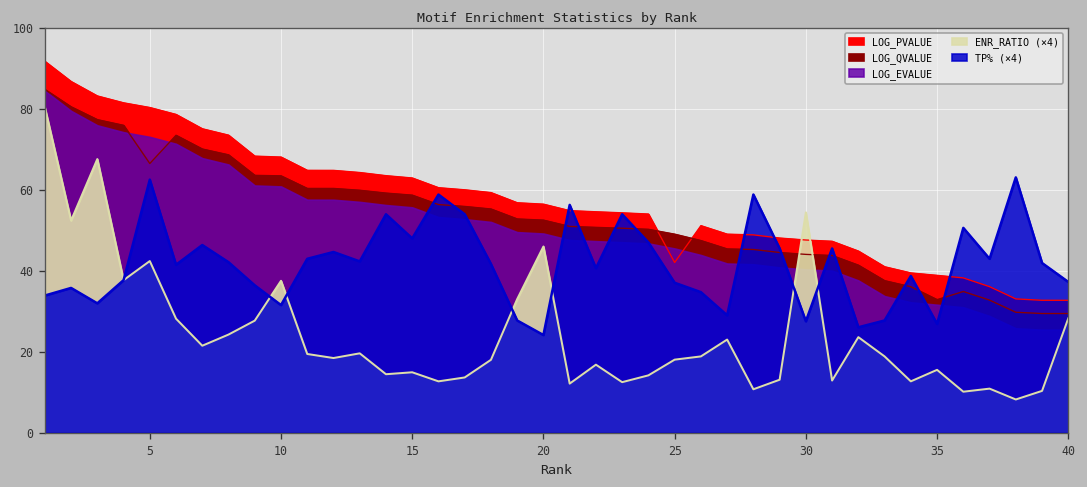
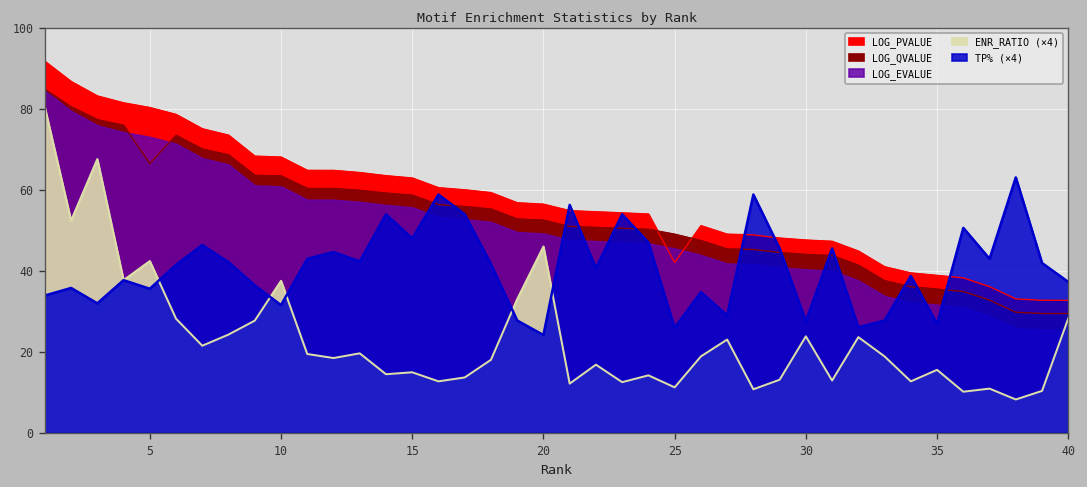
TP% (×4), 5: 63 -> 36
ENR_RATIO (×4), 25: 18 -> 11
TP% (×4), 25: 37 -> 26
ENR_RATIO (×4), 30: 54 -> 24
LOG_QVALUE, 35: 33 -> 35
